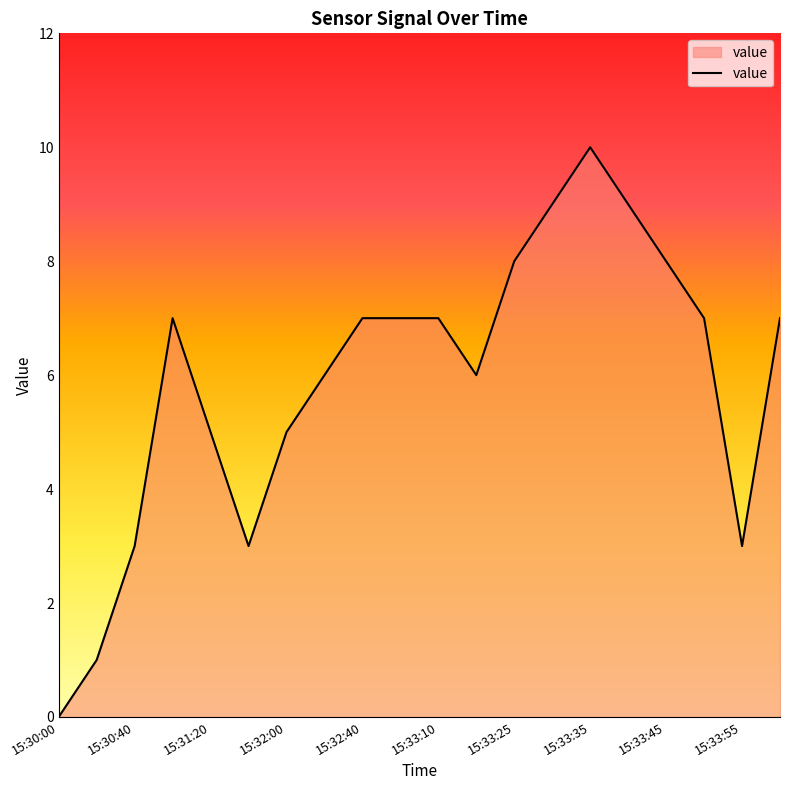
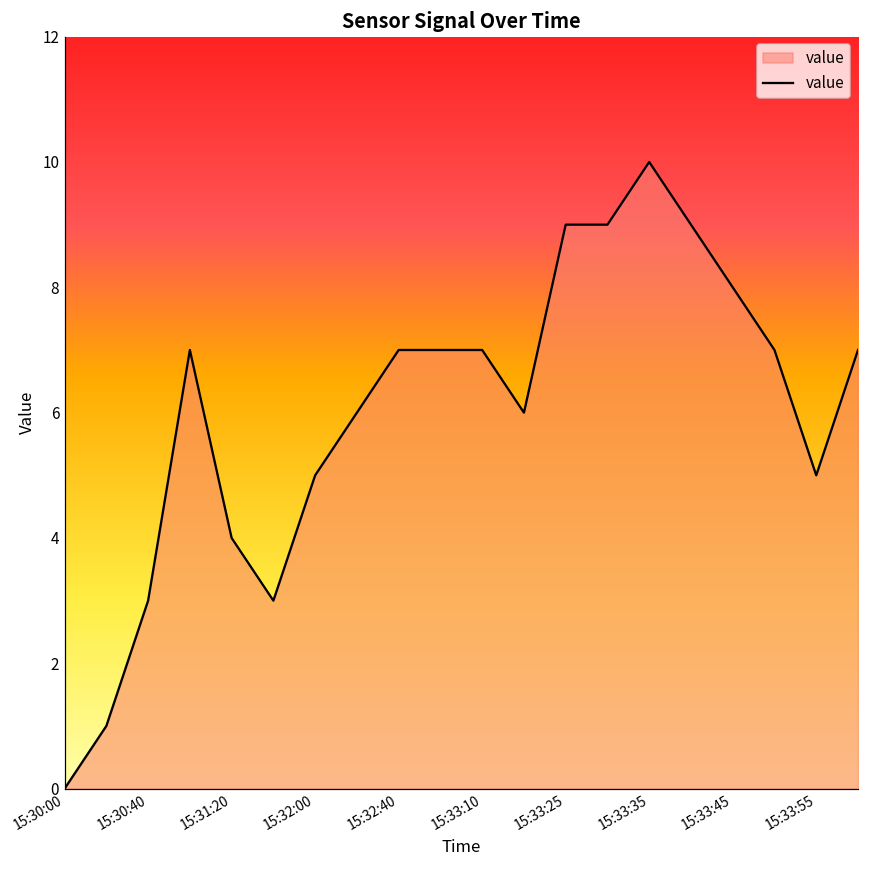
15:31:20: 5 -> 4
15:33:25: 8 -> 9
15:33:55: 3 -> 5
